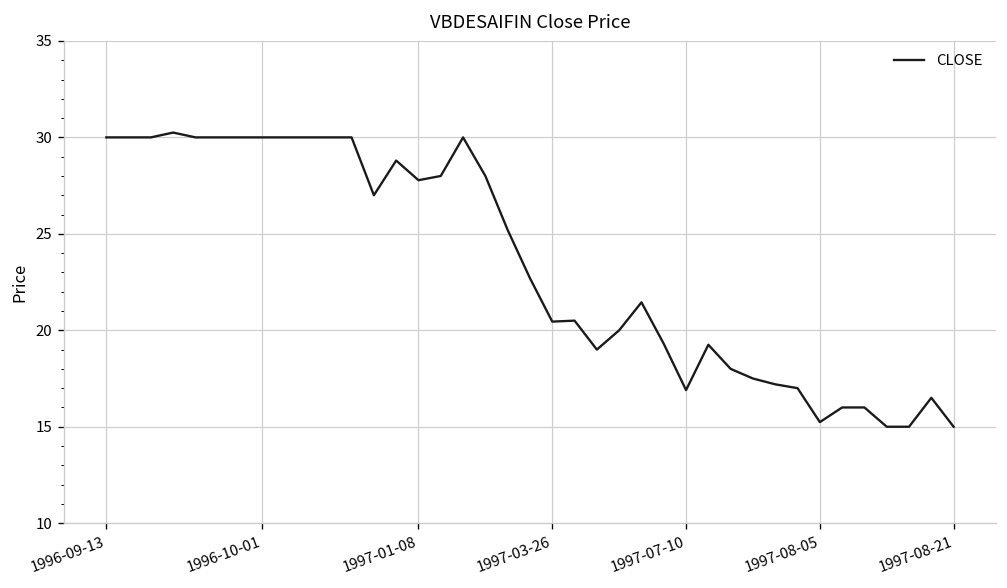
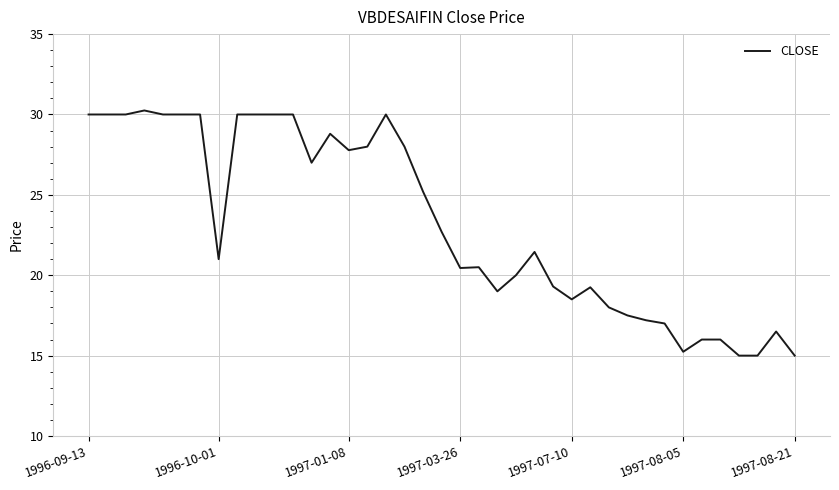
1996-10-01: 30 -> 21
1997-07-10: 16.9 -> 18.5
